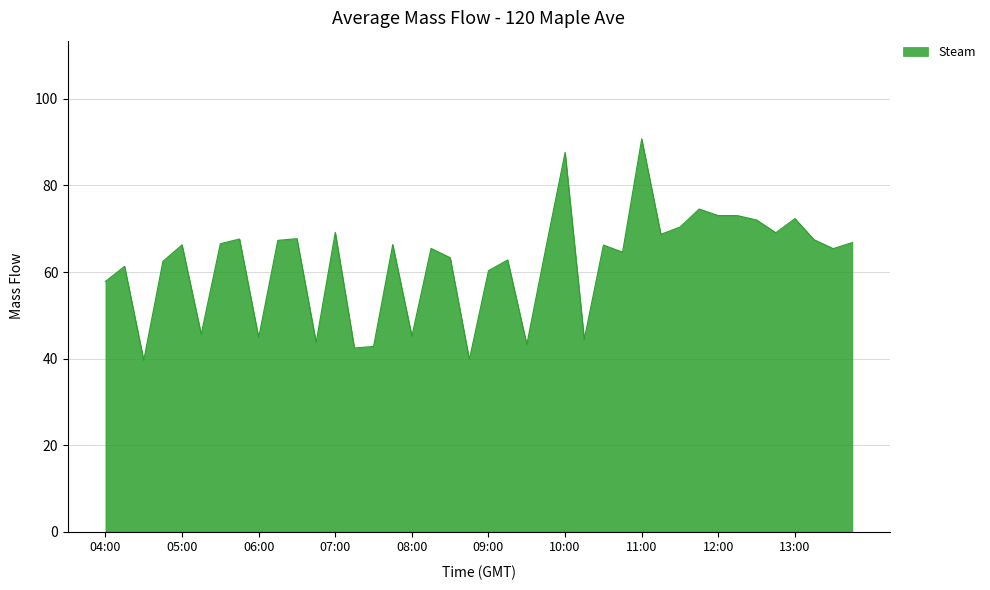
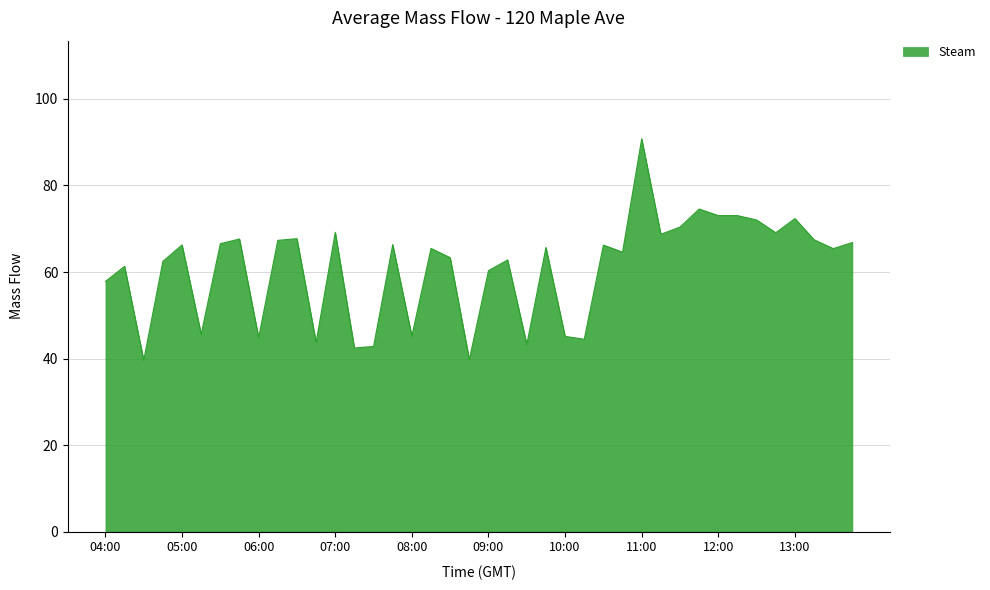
10:00: 88 -> 45
